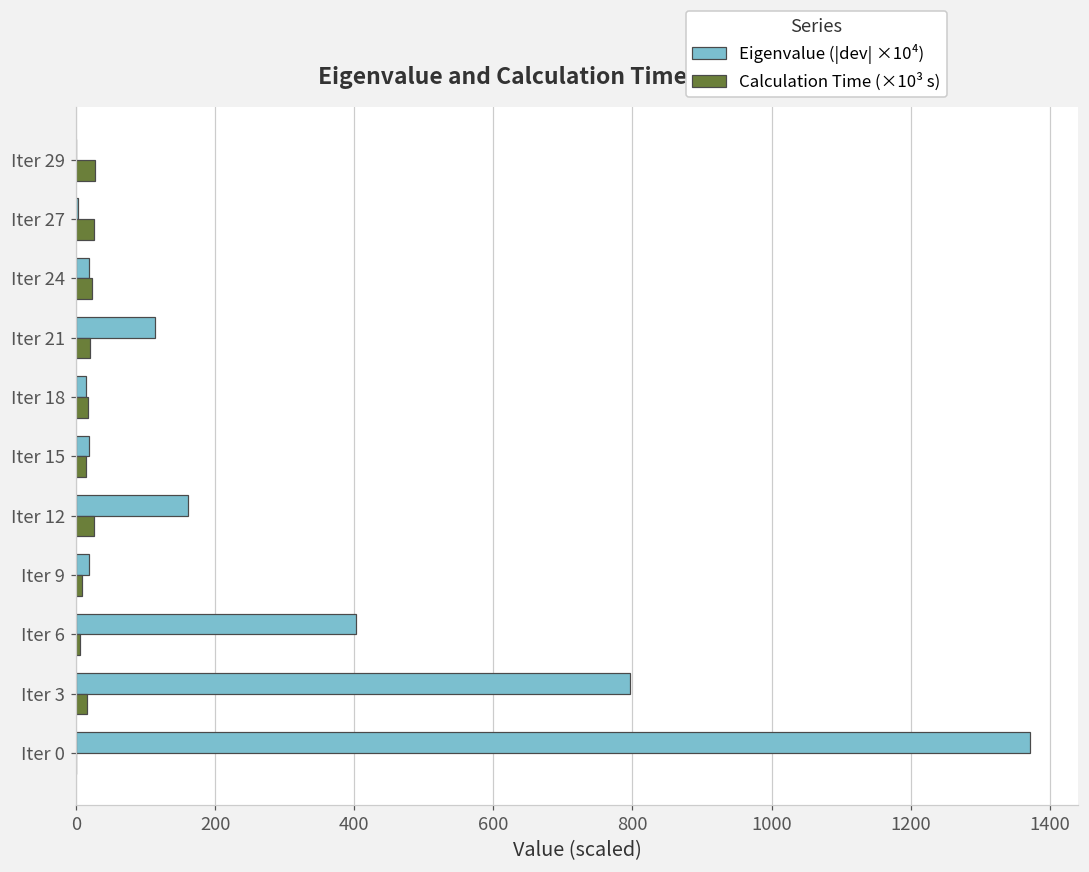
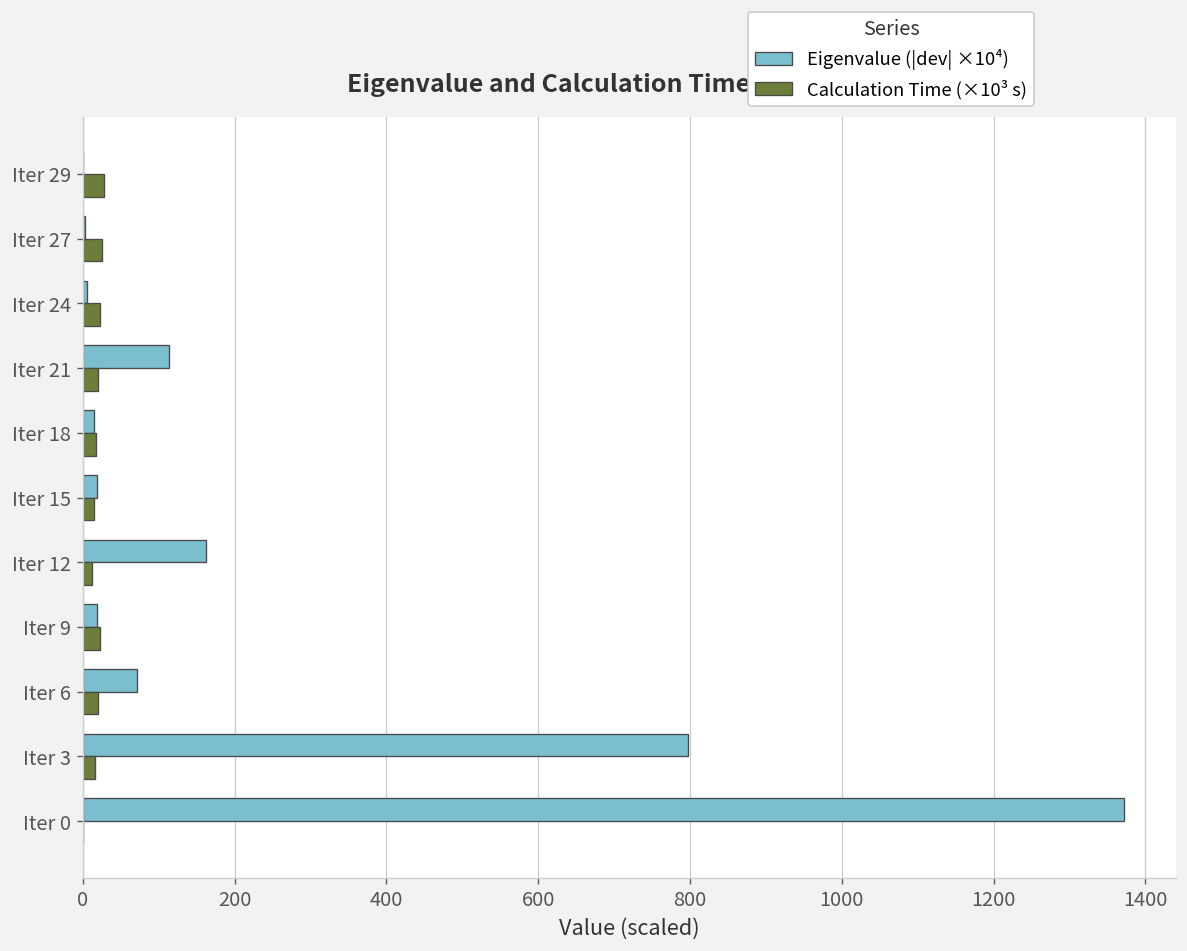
Eigenvalue (|dev| ×10⁴), Iter 24: 20 -> 10
Calculation Time (×10³ s), Iter 12: 30 -> 10
Calculation Time (×10³ s), Iter 9: 10 -> 20
Eigenvalue (|dev| ×10⁴), Iter 6: 400 -> 70
Calculation Time (×10³ s), Iter 6: 10 -> 20
